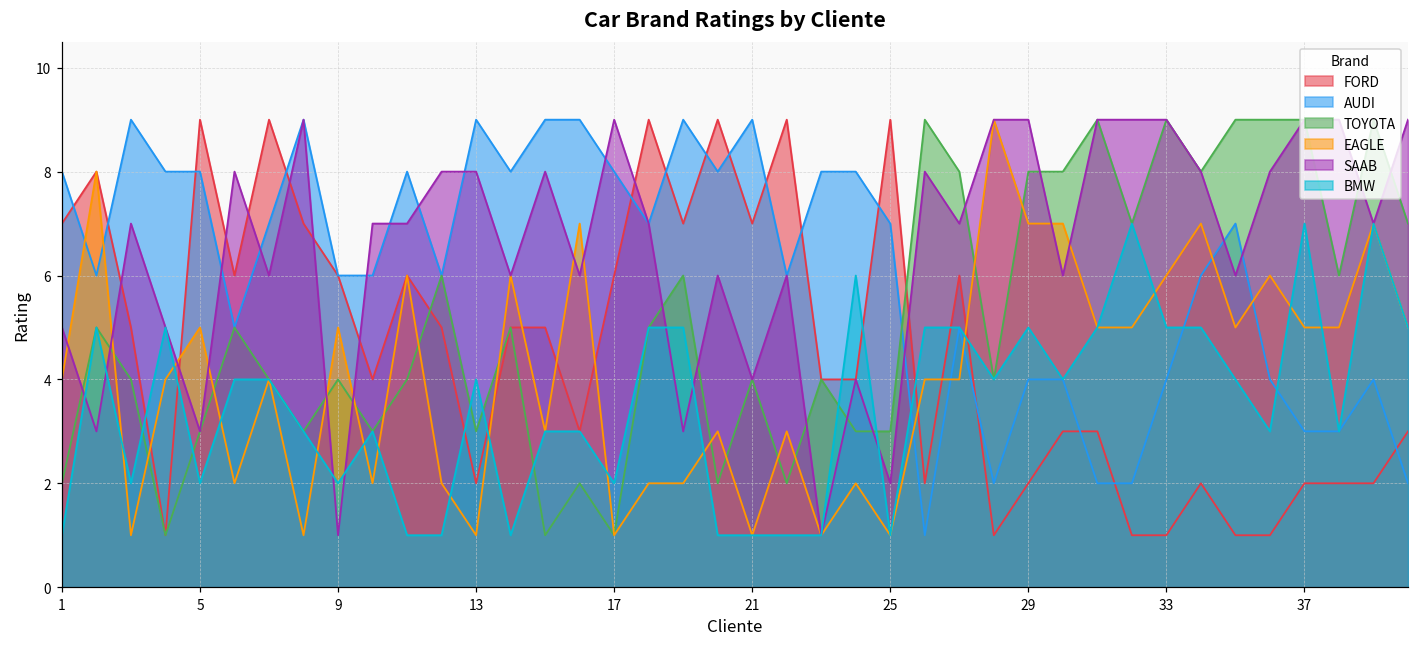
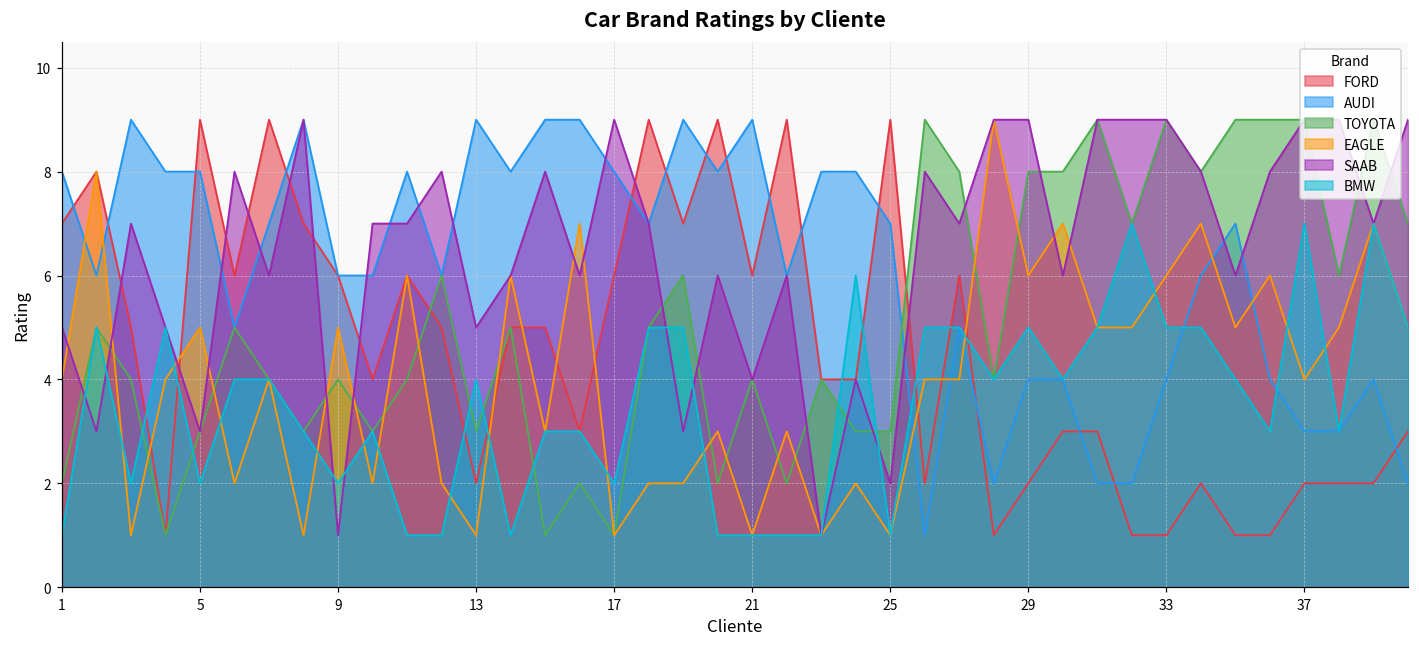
SAAB, 13: 8 -> 5
FORD, 21: 7 -> 6
EAGLE, 29: 7 -> 6
EAGLE, 37: 5 -> 4
